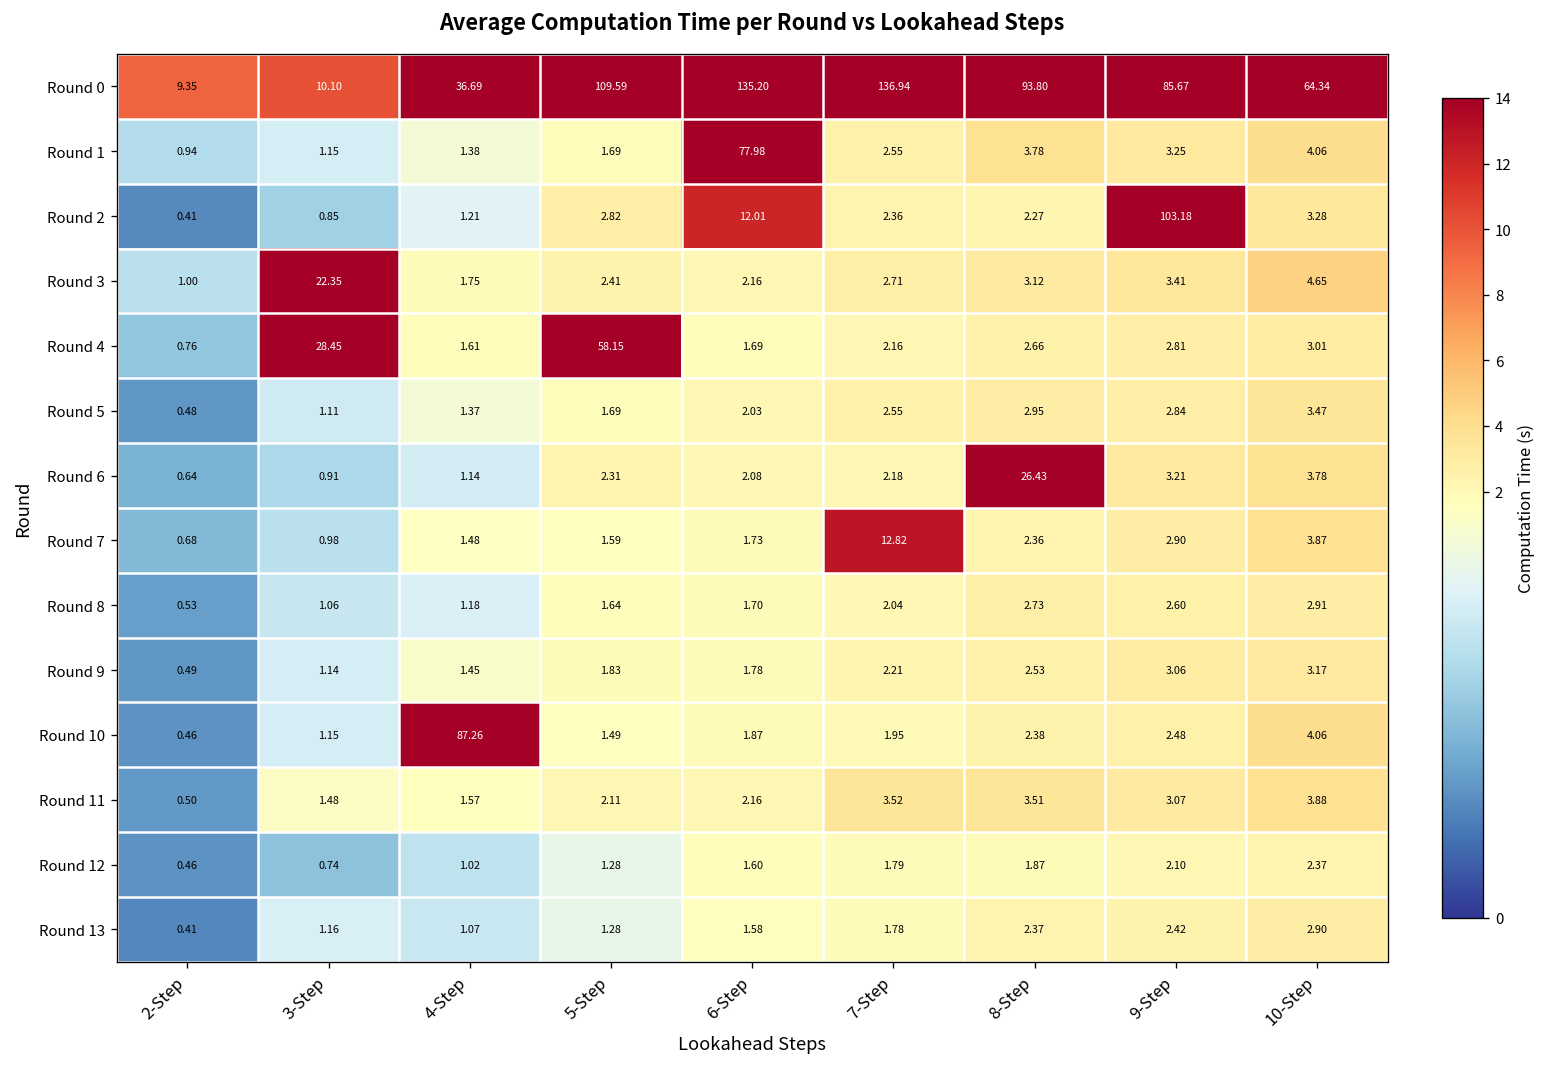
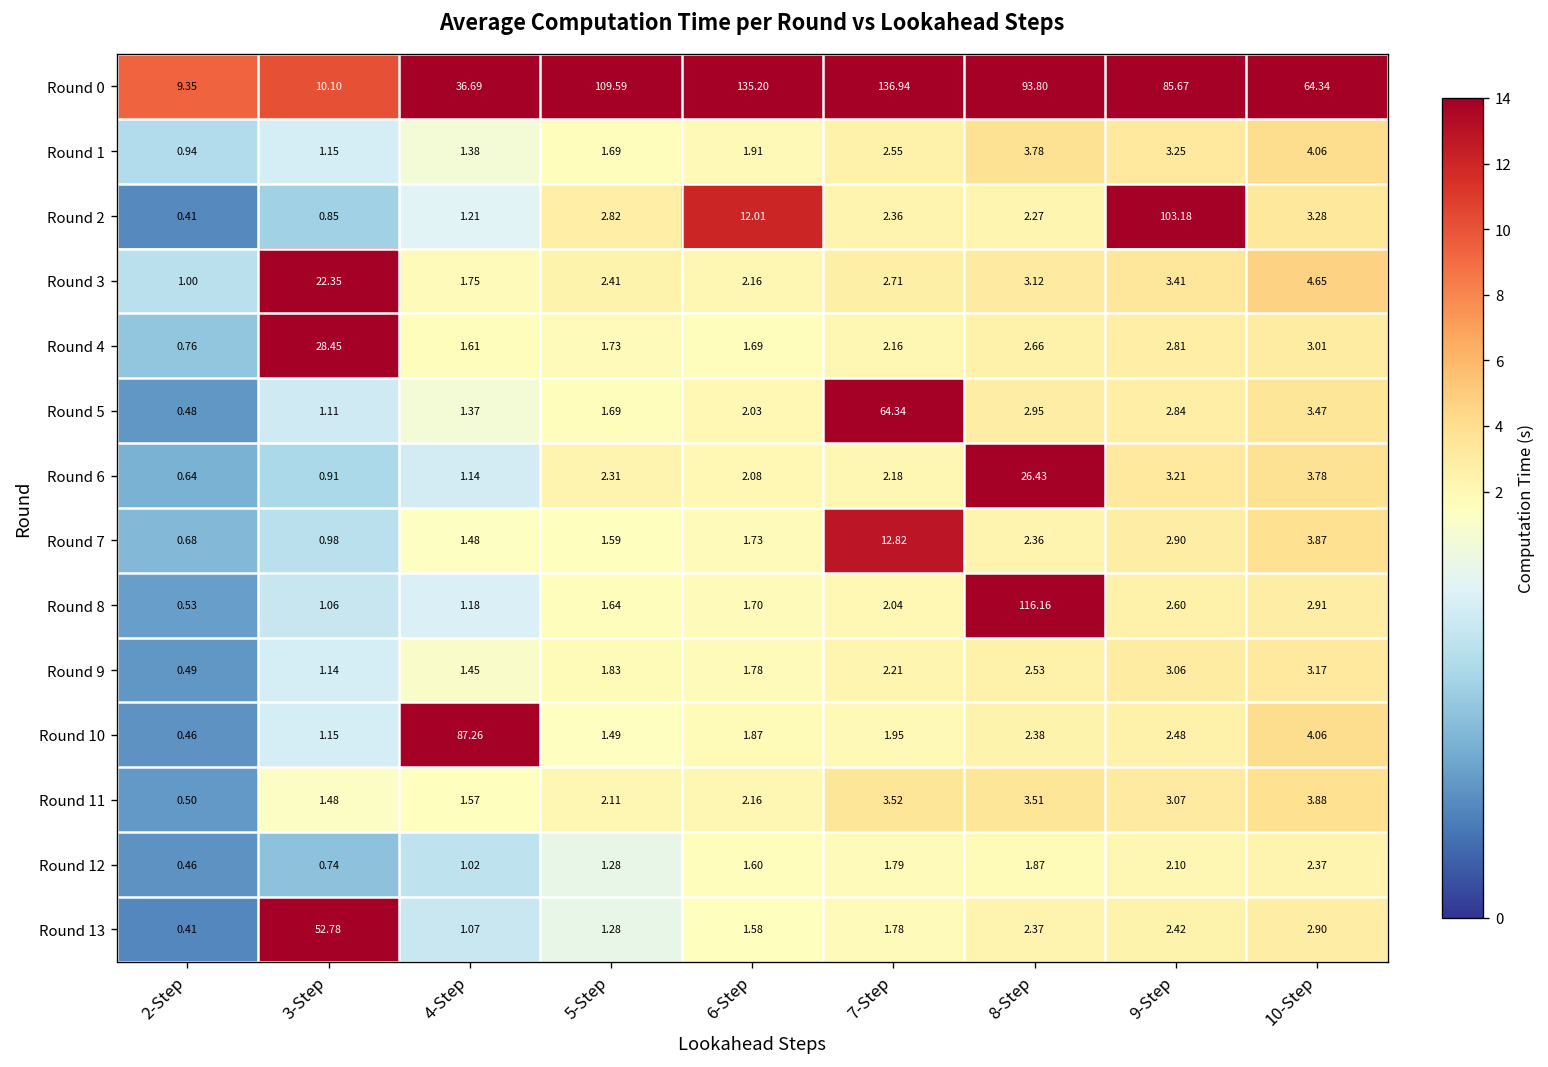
Round 1, 6-Step: 77.98 -> 1.91
Round 4, 5-Step: 58.15 -> 1.73
Round 5, 7-Step: 2.55 -> 64.34
Round 8, 8-Step: 2.73 -> 116.16
Round 13, 3-Step: 1.16 -> 52.78
